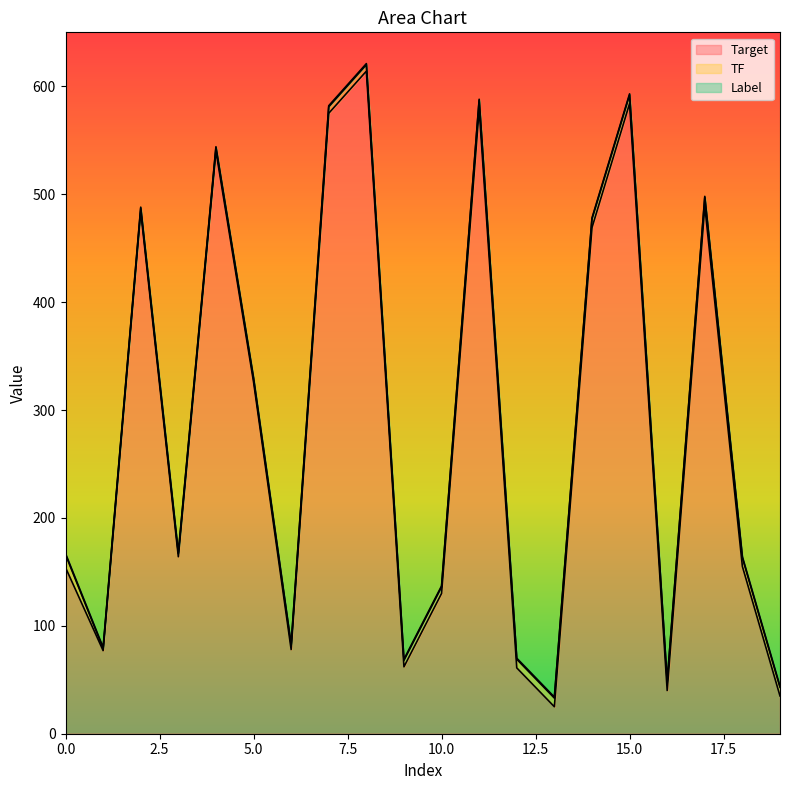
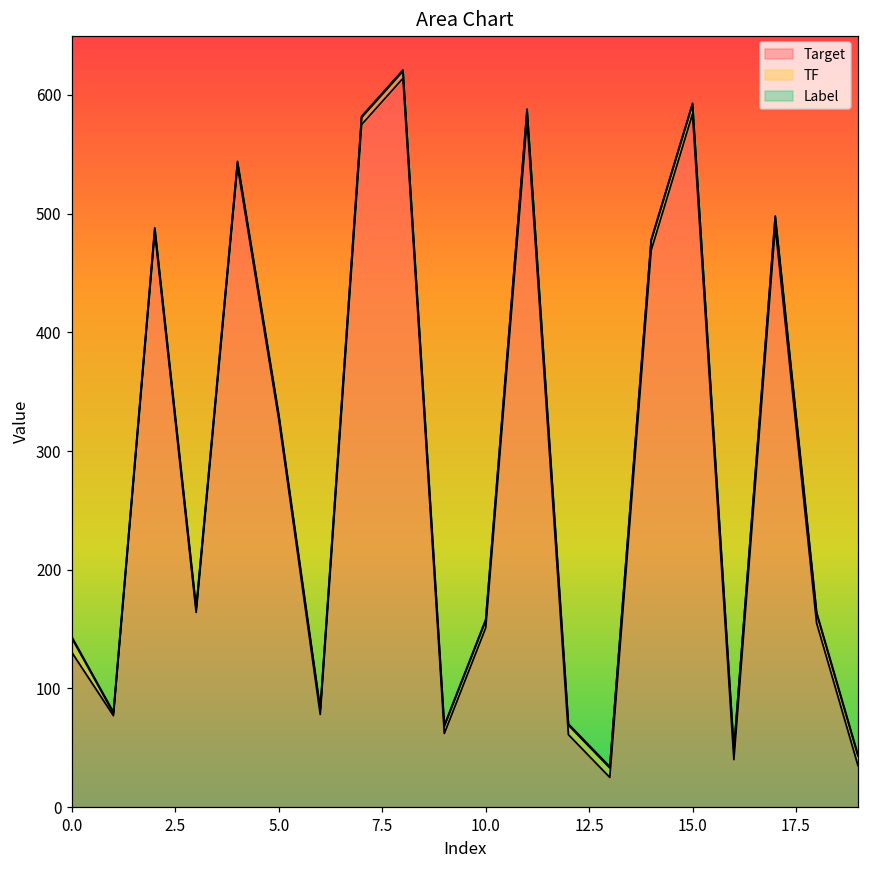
Target, 0.0: 154 -> 130
Target, 10.0: 130 -> 151
